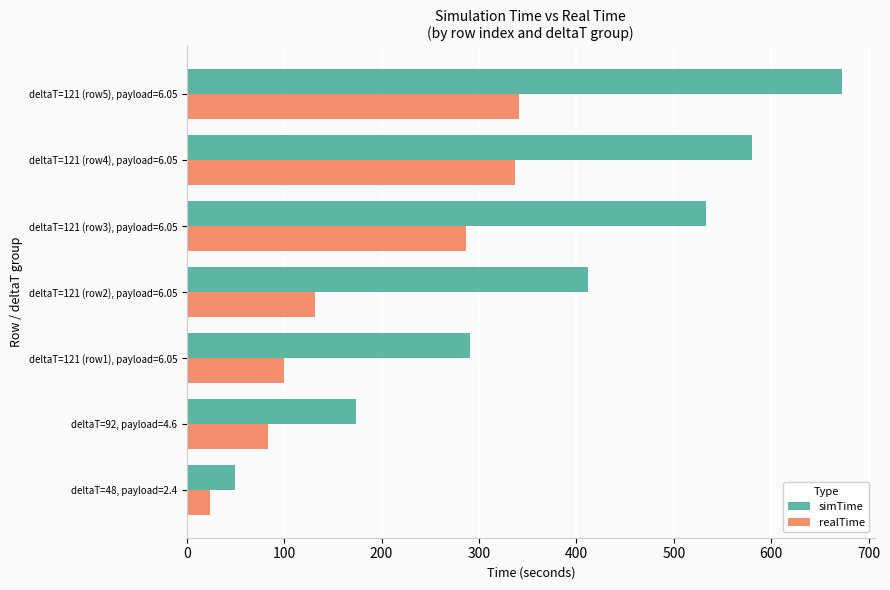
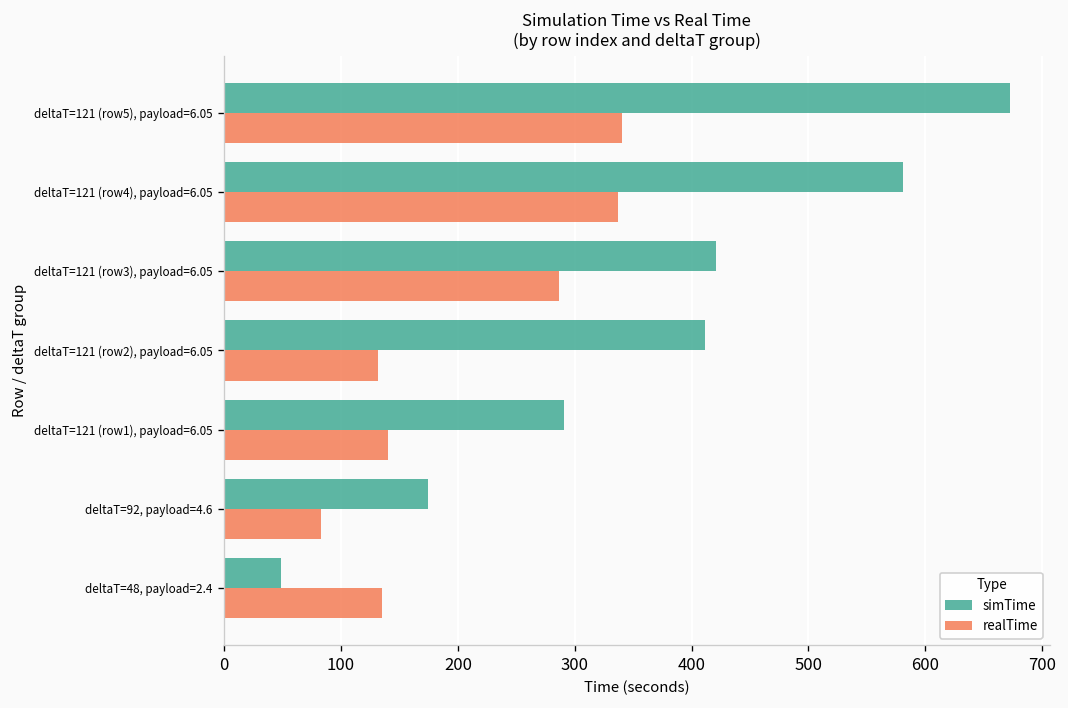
simTime, deltaT=121 (row3), payload=6.05: 530 -> 420
realTime, deltaT=121 (row1), payload=6.05: 100 -> 140
realTime, deltaT=48, payload=2.4: 20 -> 140
